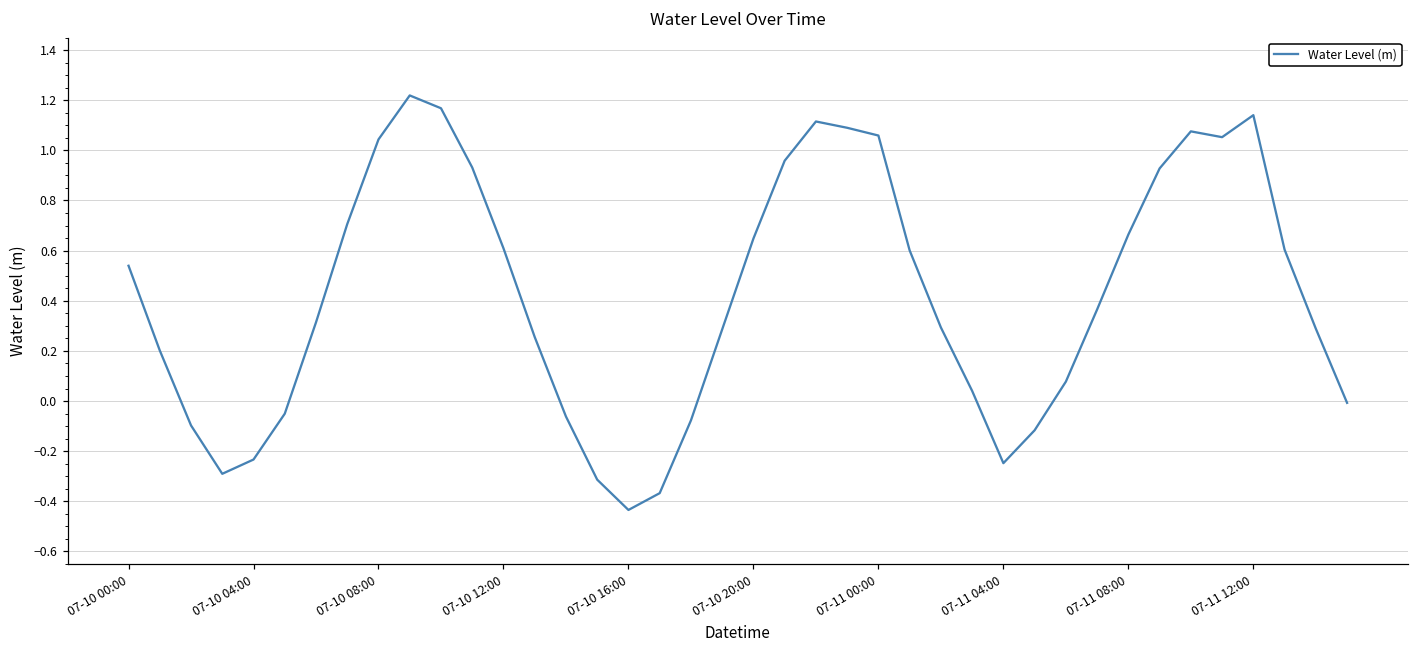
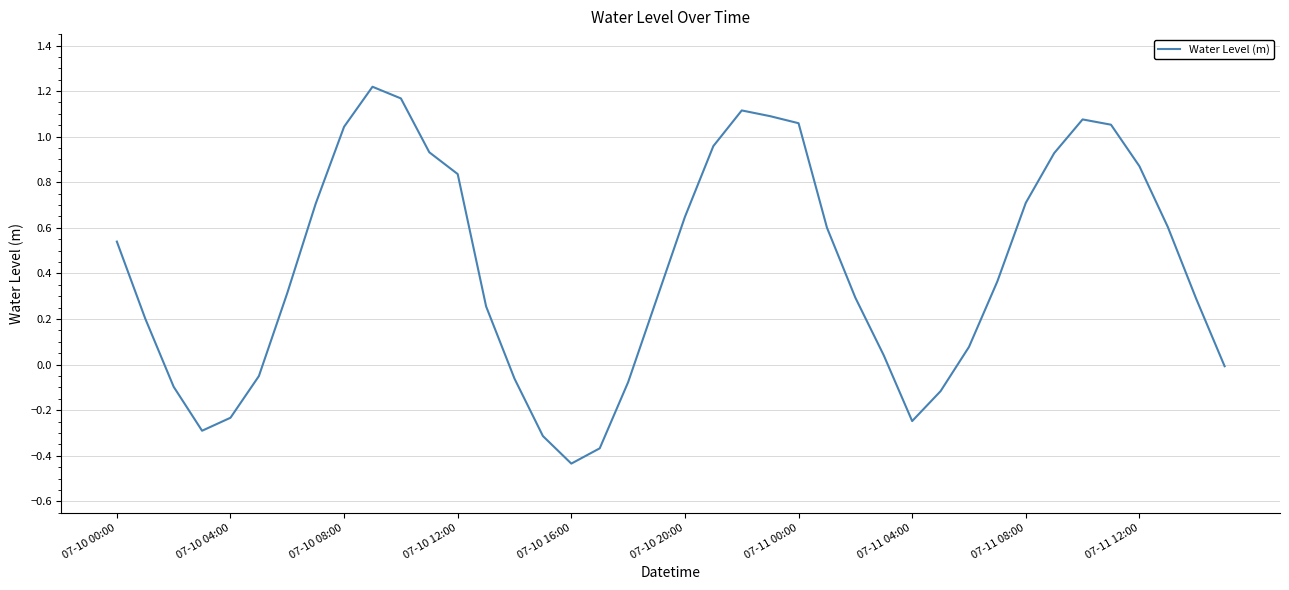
07-10 12:00: 0.61 -> 0.84
07-11 08:00: 0.66 -> 0.71
07-11 12:00: 1.14 -> 0.87
